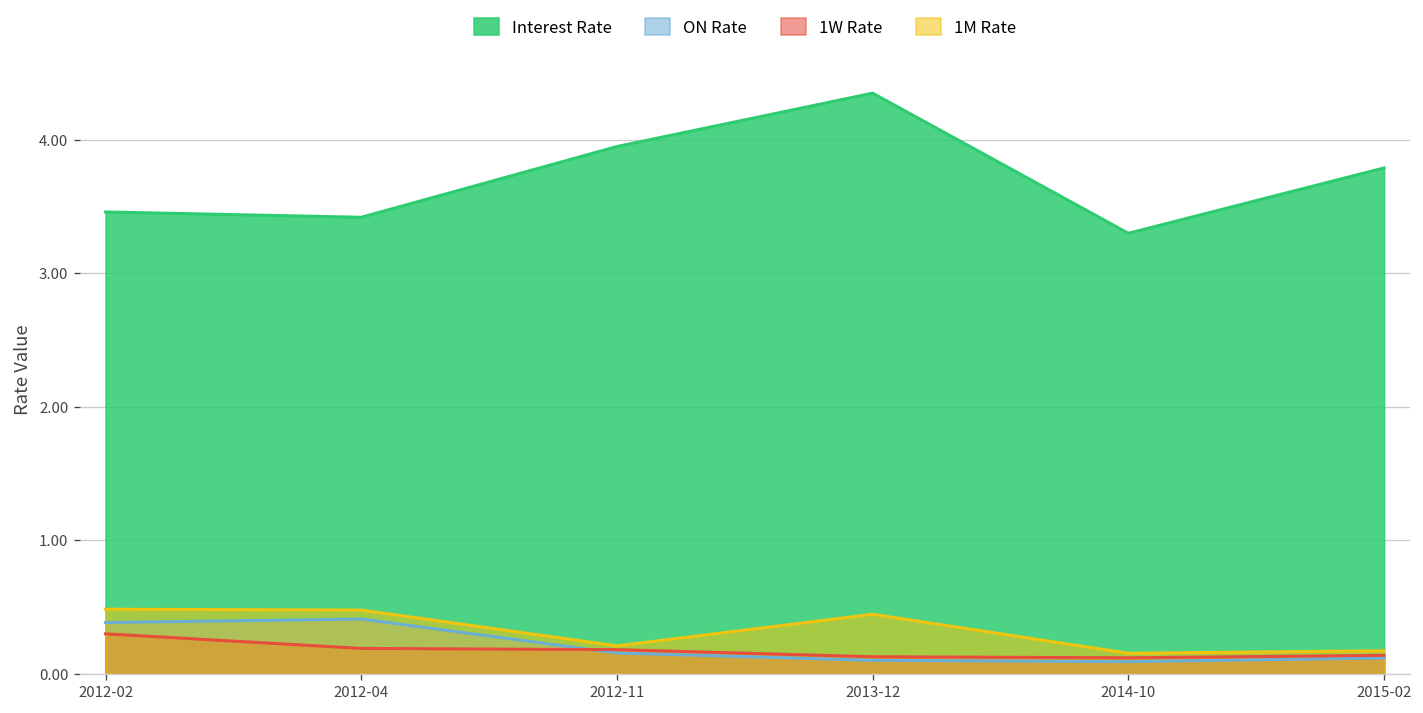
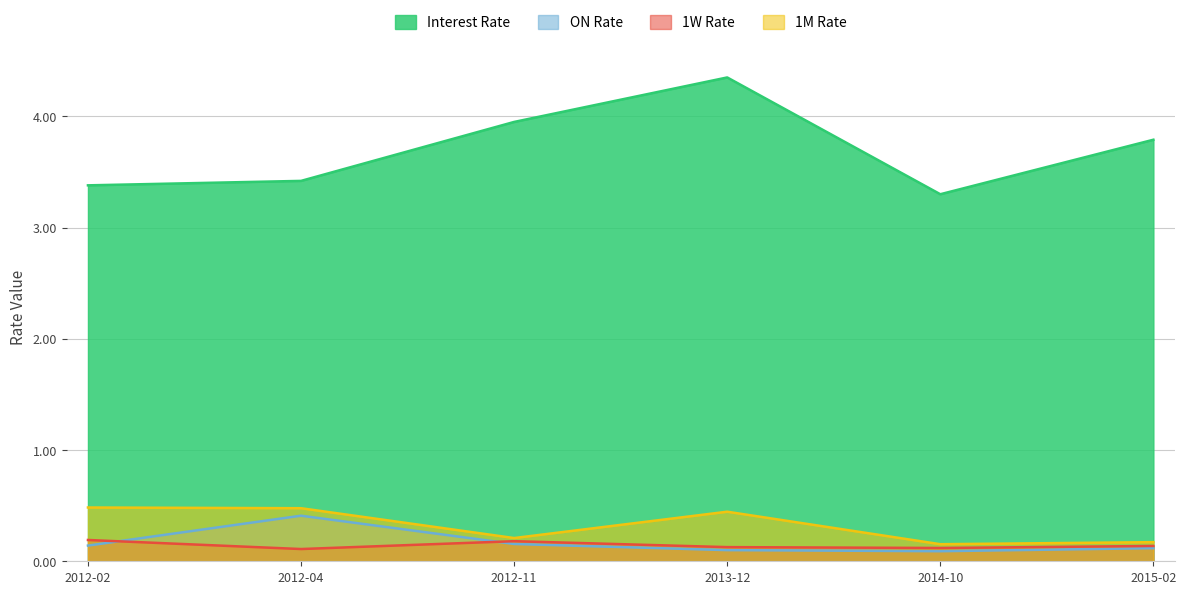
Interest Rate, 2012-02: 3.46 -> 3.38
ON Rate, 2012-02: 0.38 -> 0.14
1W Rate, 2012-02: 0.30 -> 0.19
1W Rate, 2012-04: 0.19 -> 0.11
